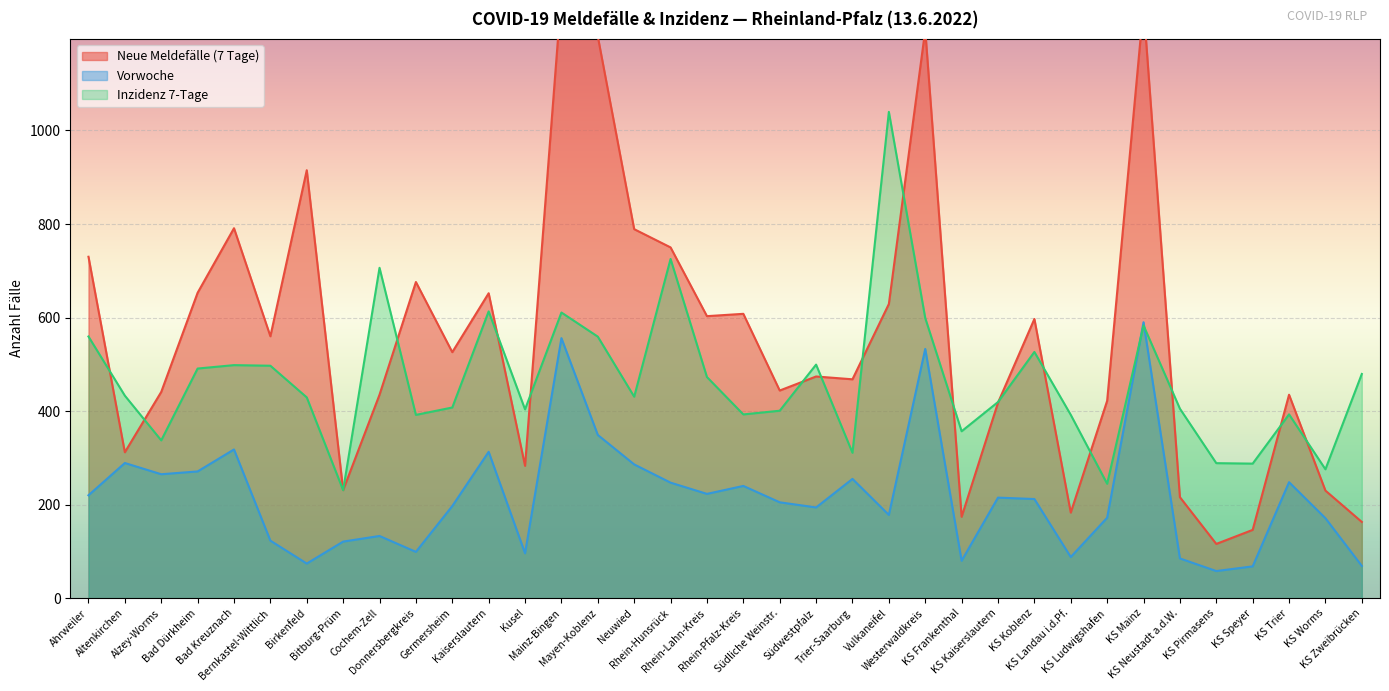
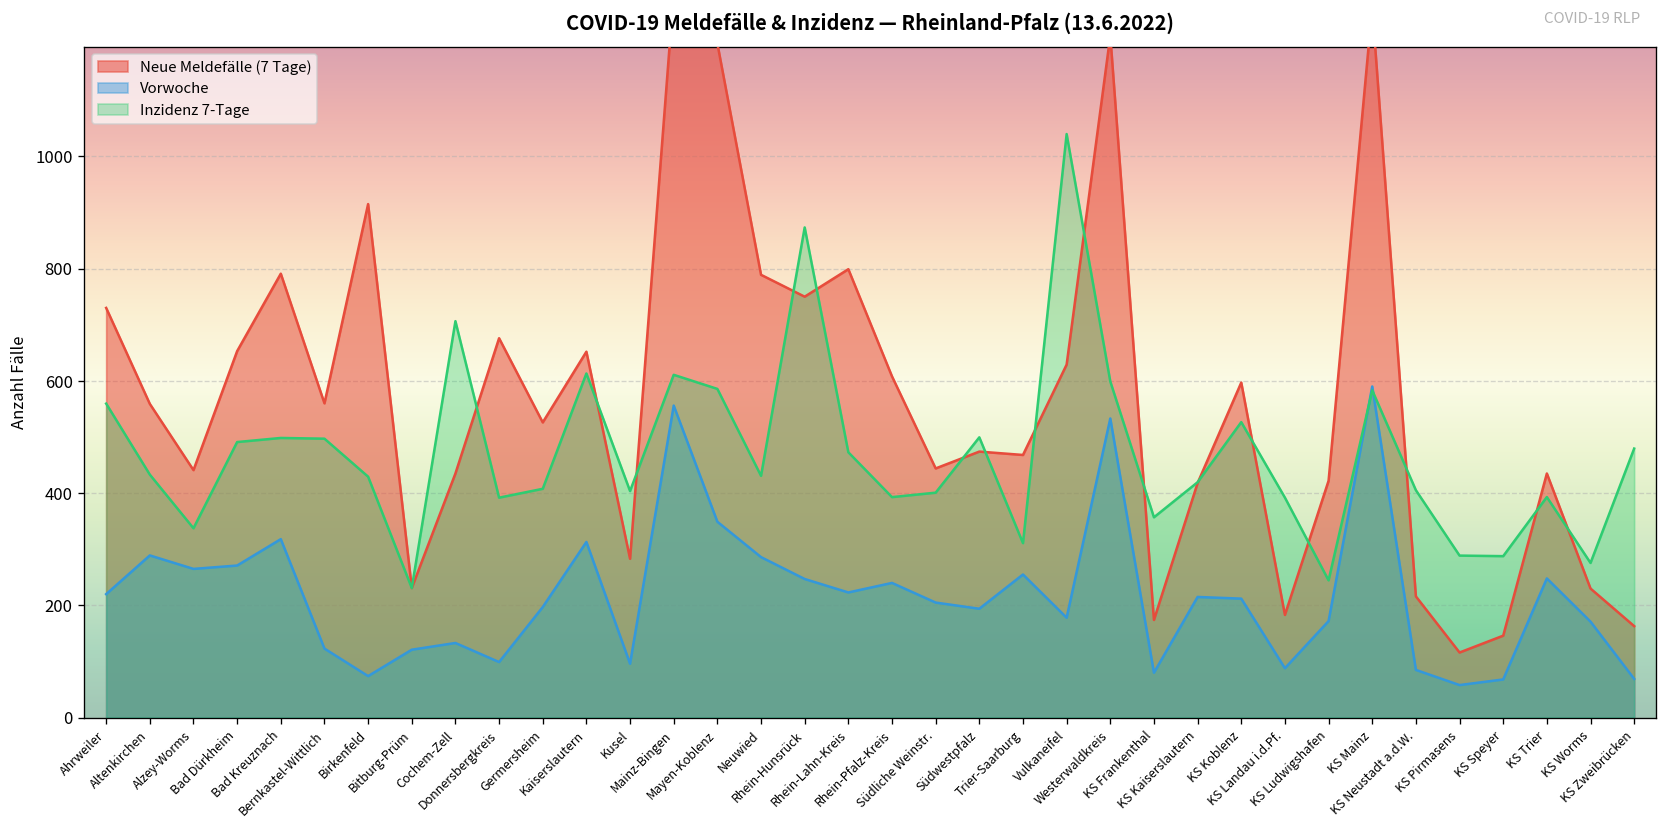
Neue Meldefälle (7 Tage), Altenkirchen: 310 -> 560
Inzidenz 7-Tage, Mayen-Koblenz: 560 -> 590
Inzidenz 7-Tage, Rhein-Hunsrück: 730 -> 870
Neue Meldefälle (7 Tage), Rhein-Lahn-Kreis: 600 -> 800
